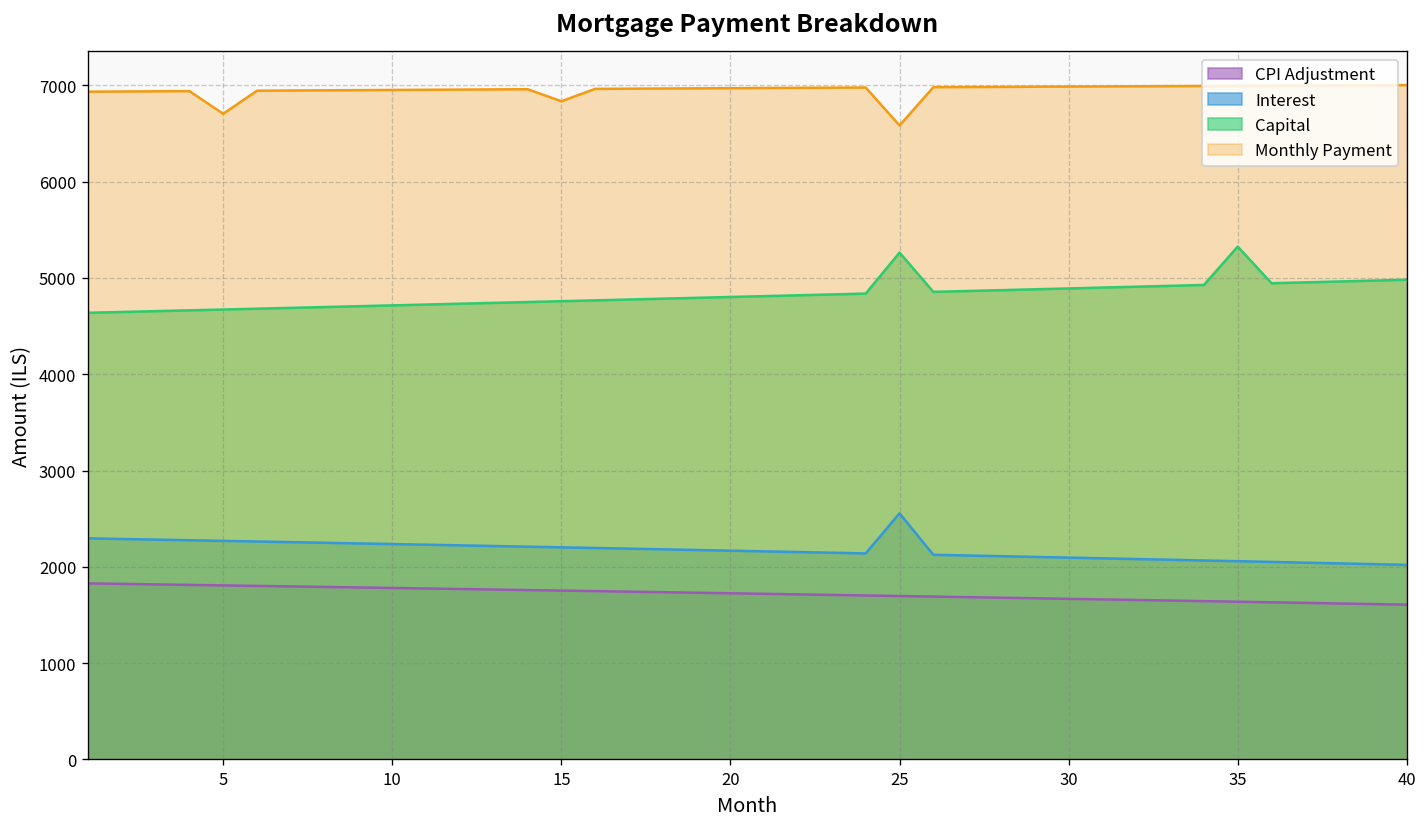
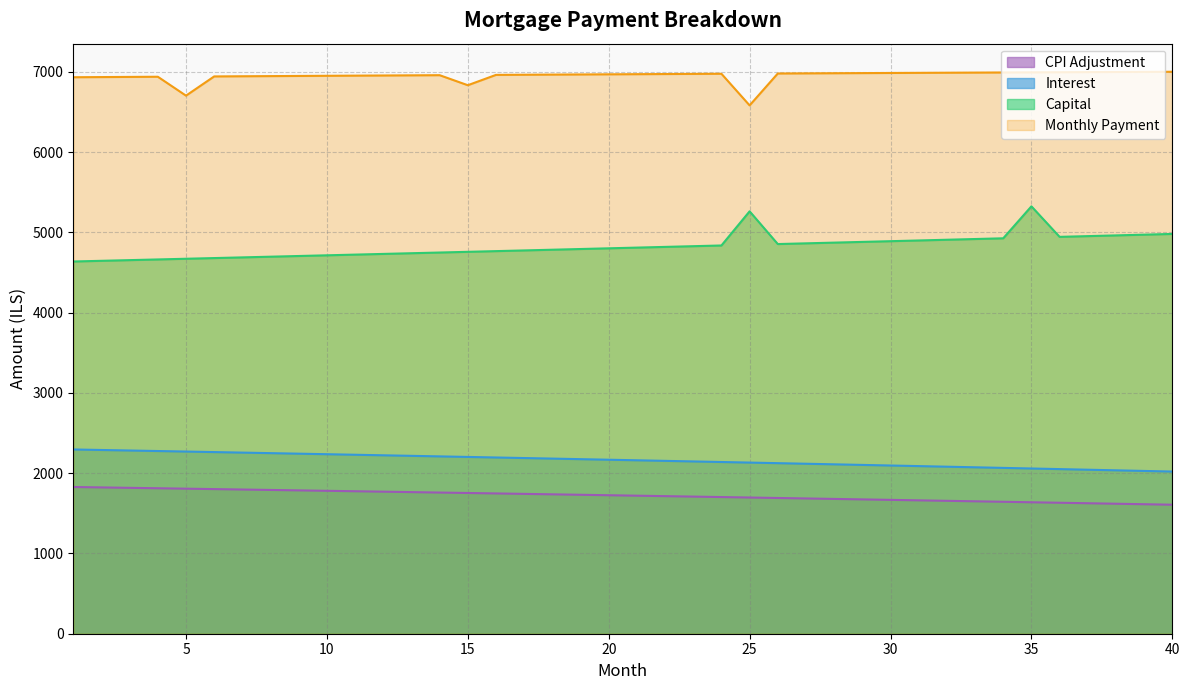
Interest, 25: 2600 -> 2100
